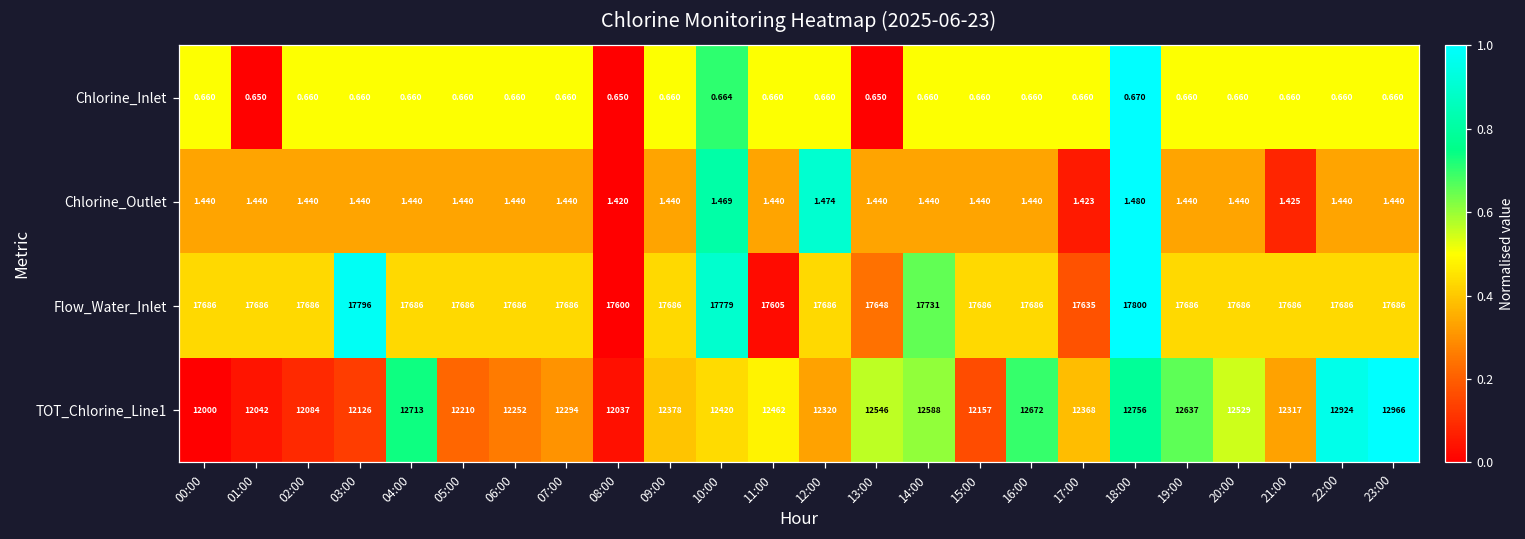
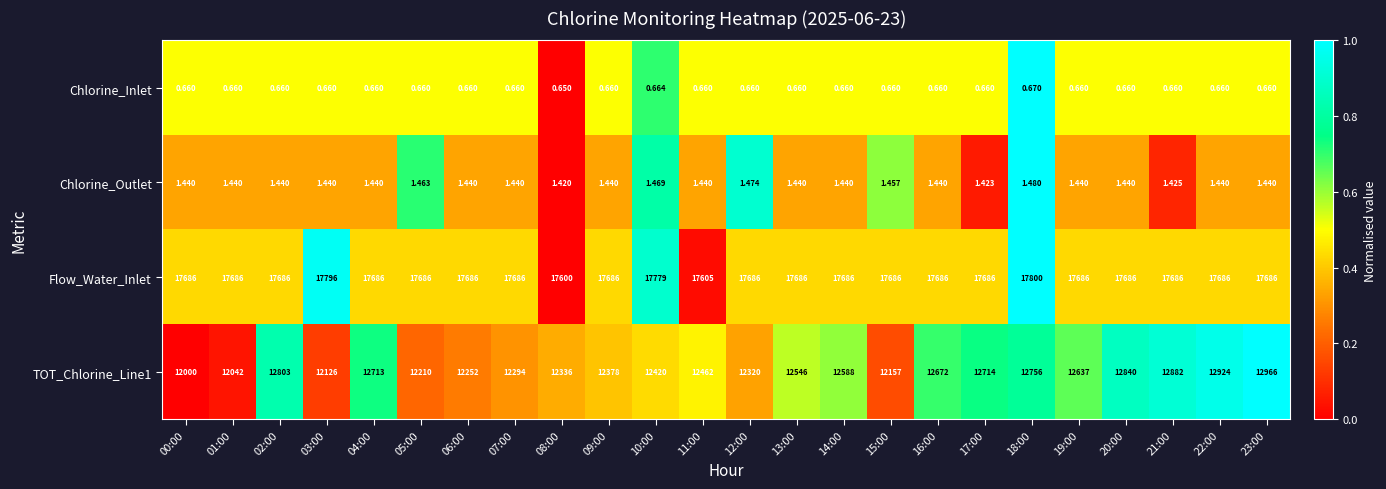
Chlorine_Inlet, 01:00: 0.650 -> 0.660
Chlorine_Inlet, 13:00: 0.650 -> 0.660
Chlorine_Outlet, 05:00: 1.440 -> 1.463
Chlorine_Outlet, 15:00: 1.440 -> 1.457
Flow_Water_Inlet, 13:00: 17648 -> 17686
Flow_Water_Inlet, 14:00: 17731 -> 17686
Flow_Water_Inlet, 17:00: 17635 -> 17686
TOT_Chlorine_Line1, 02:00: 12084 -> 12803
TOT_Chlorine_Line1, 08:00: 12037 -> 12336
TOT_Chlorine_Line1, 17:00: 12368 -> 12714
TOT_Chlorine_Line1, 20:00: 12529 -> 12840
TOT_Chlorine_Line1, 21:00: 12317 -> 12882
